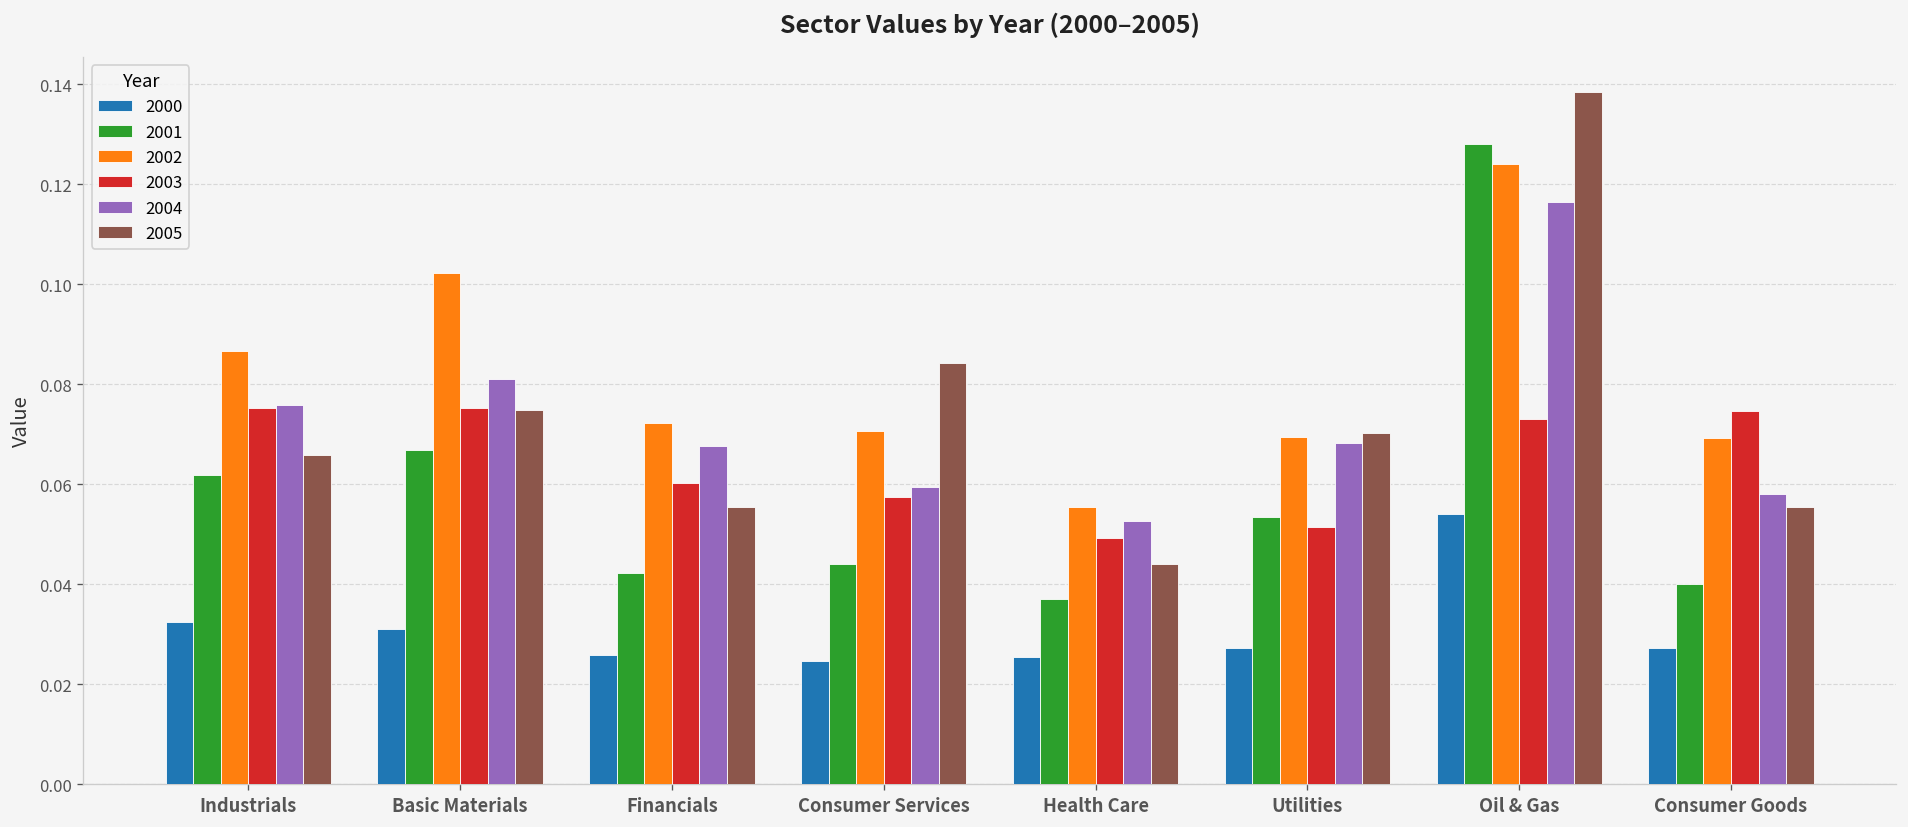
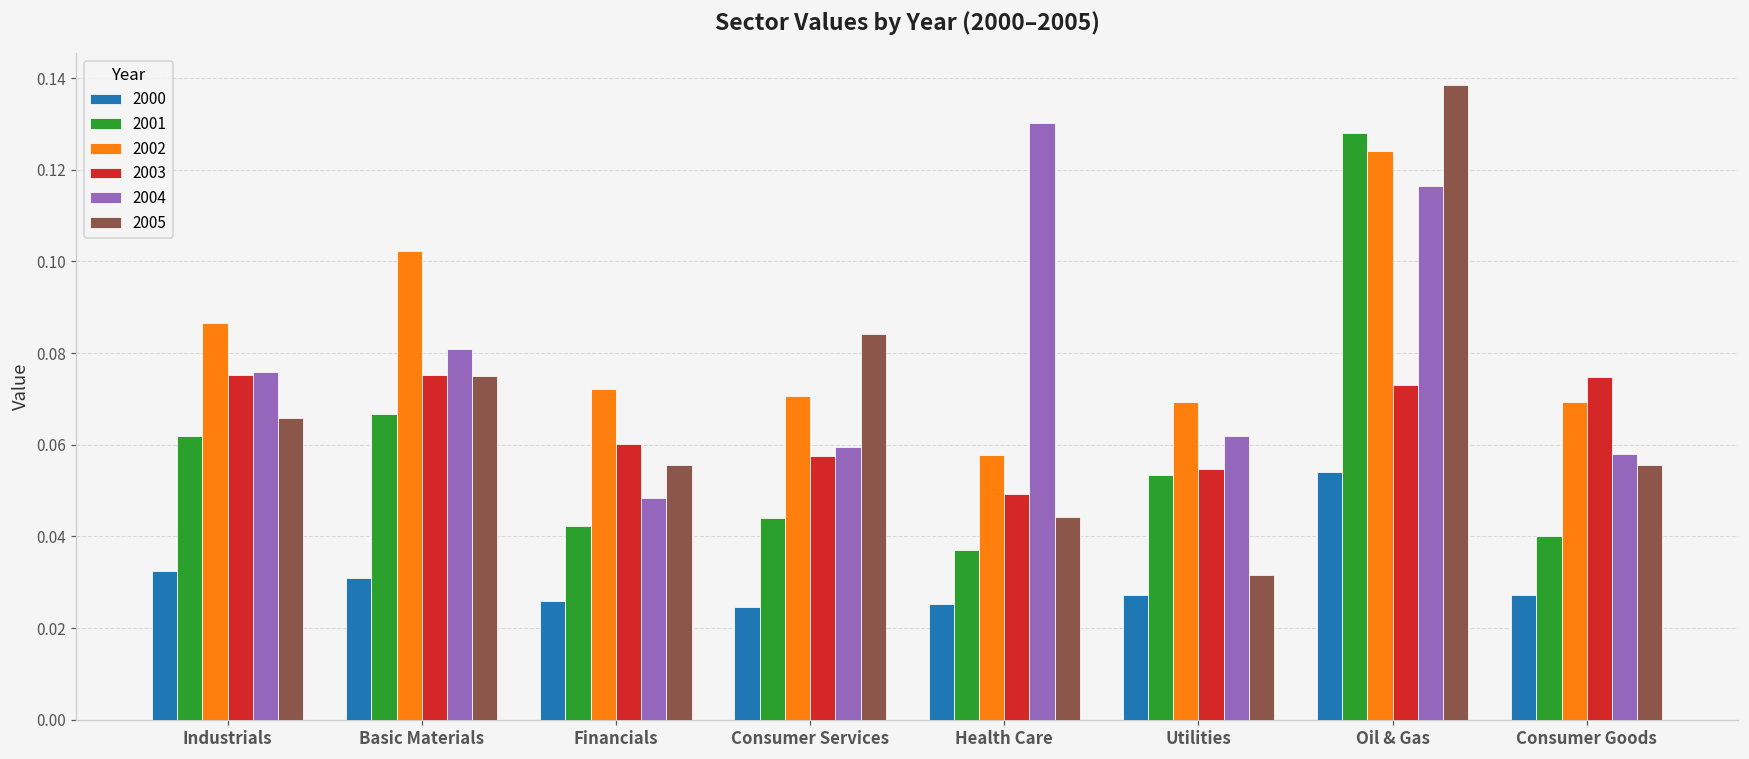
2004, Financials: 0.068 -> 0.048
2002, Health Care: 0.055 -> 0.058
2004, Health Care: 0.053 -> 0.130
2003, Utilities: 0.052 -> 0.055
2004, Utilities: 0.068 -> 0.062
2005, Utilities: 0.070 -> 0.032
